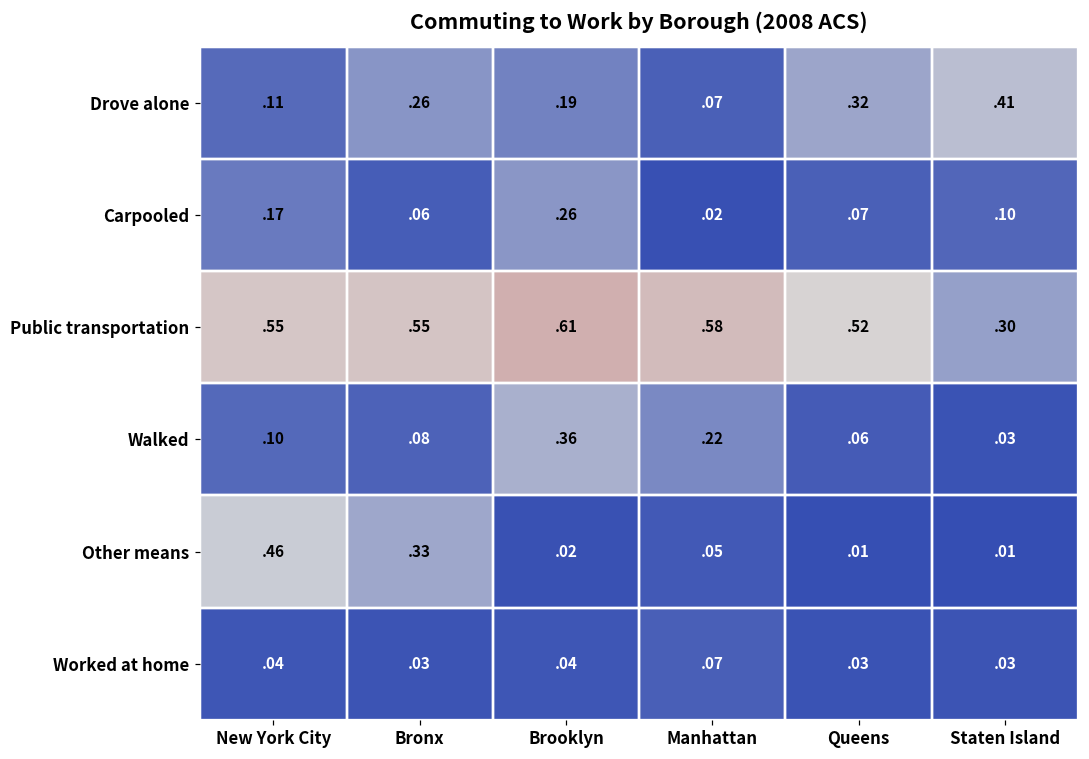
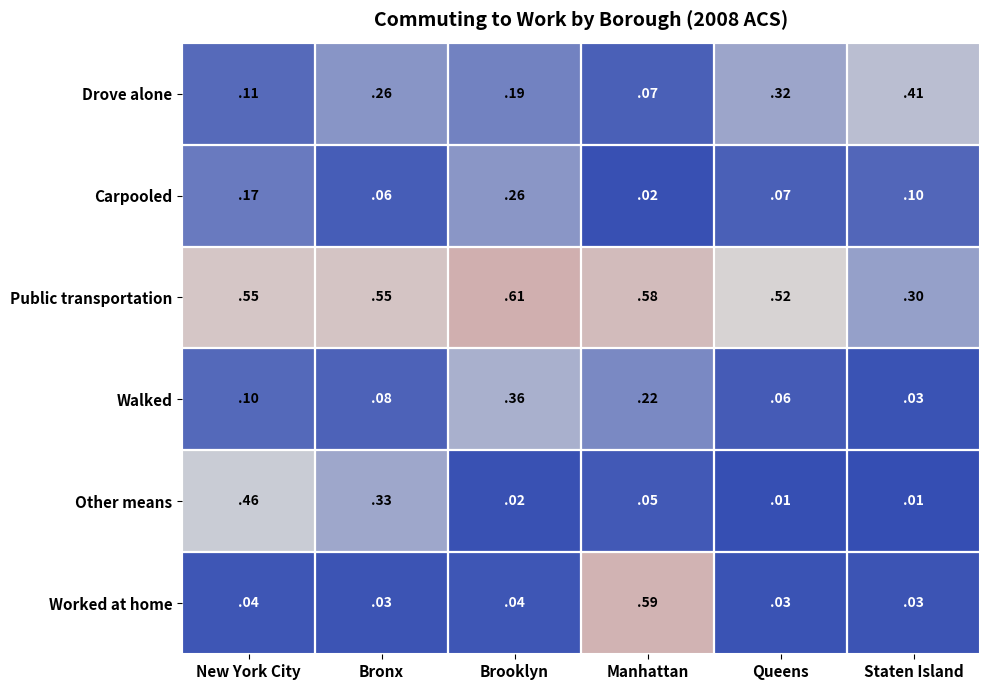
Worked at home, Manhattan: 07 -> 59
